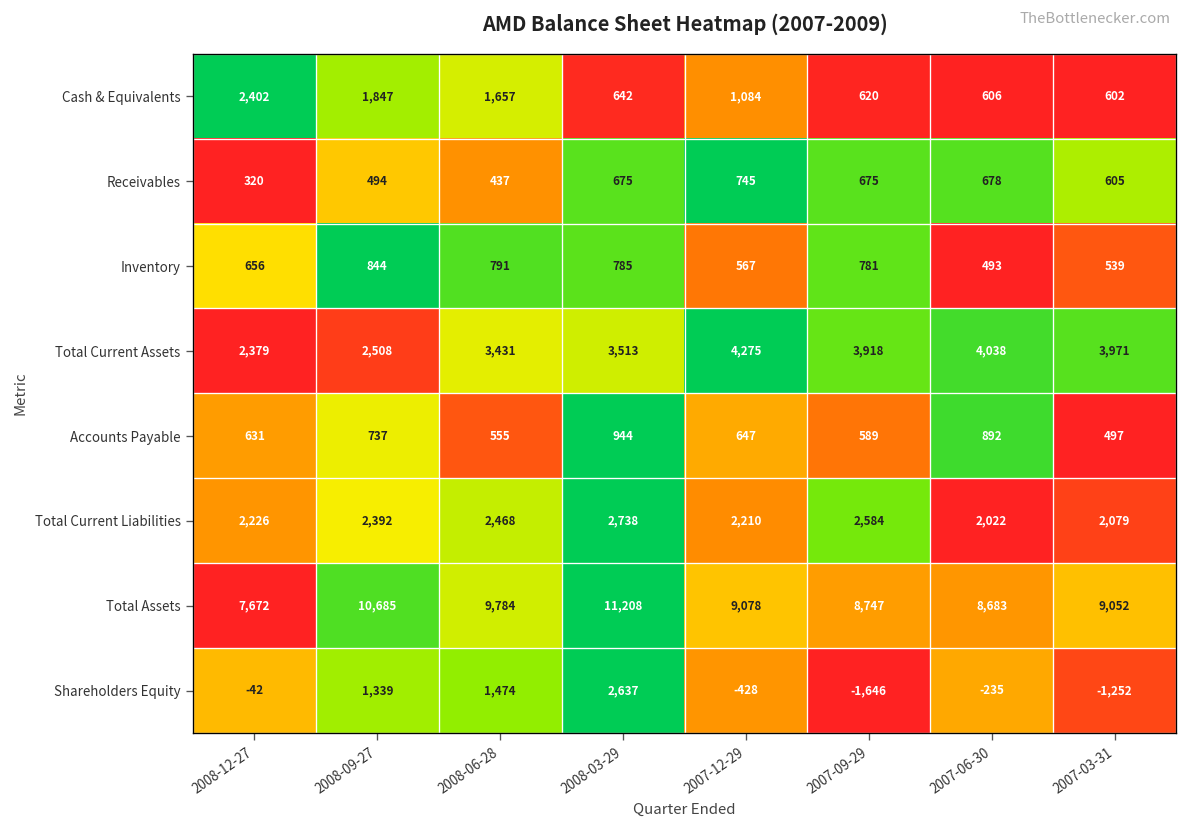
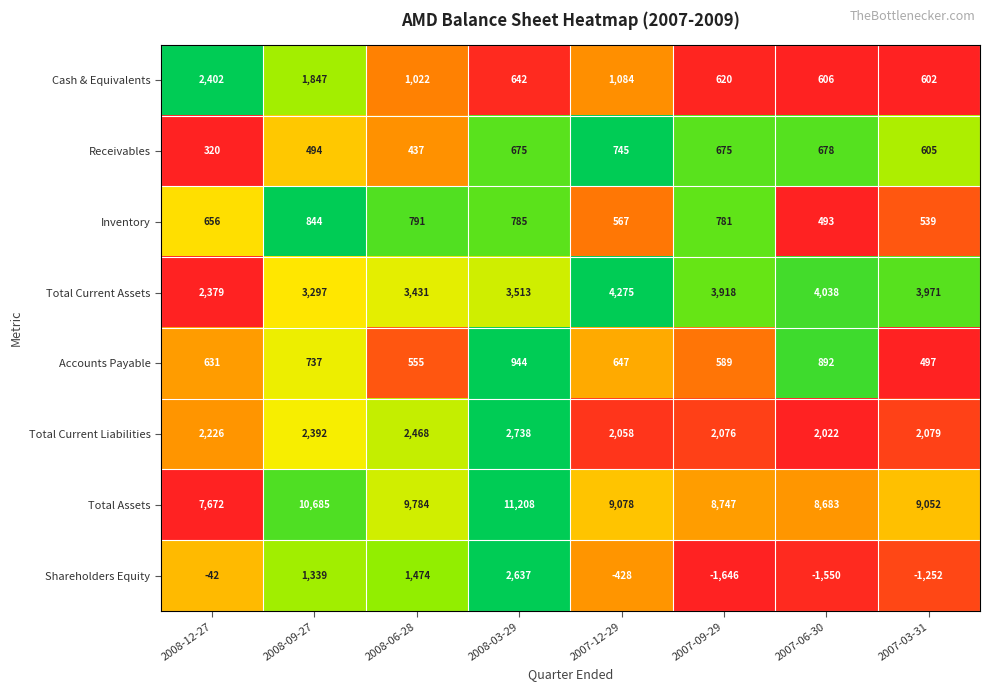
Cash & Equivalents, 2008-06-28: 1,657 -> 1,022
Total Current Assets, 2008-09-27: 2,508 -> 3,297
Total Current Liabilities, 2007-12-29: 2,210 -> 2,058
Total Current Liabilities, 2007-09-29: 2,584 -> 2,076
Shareholders Equity, 2007-06-30: -235 -> -1,550
